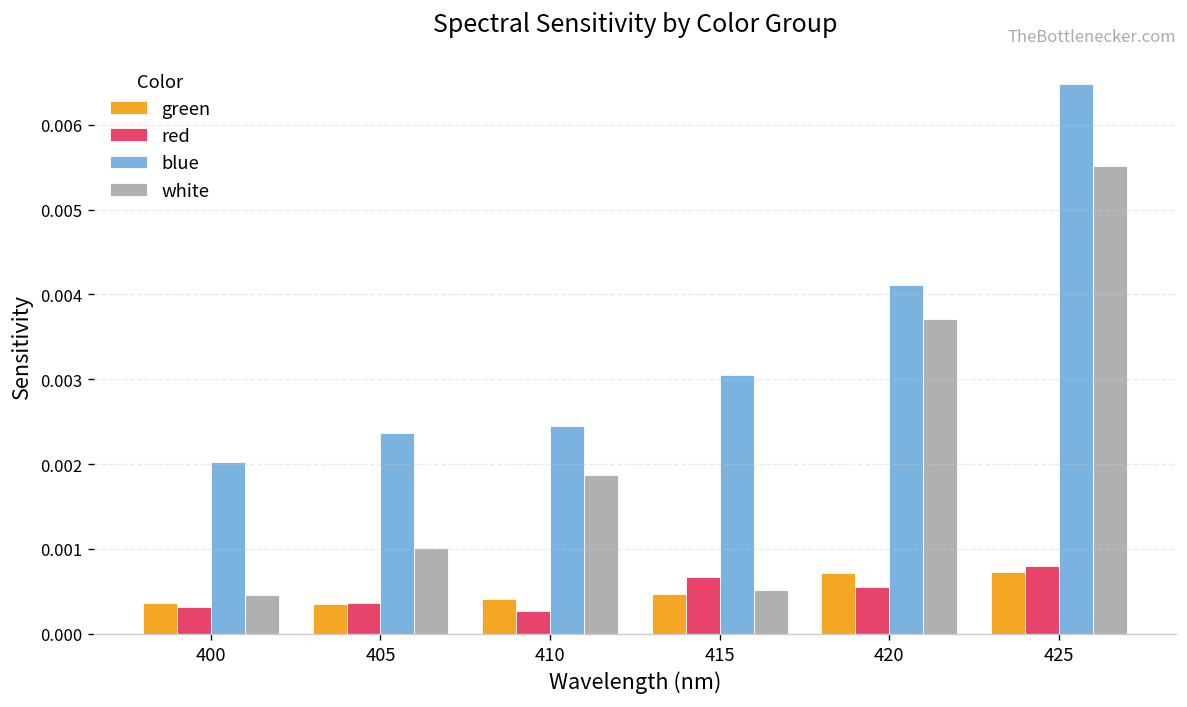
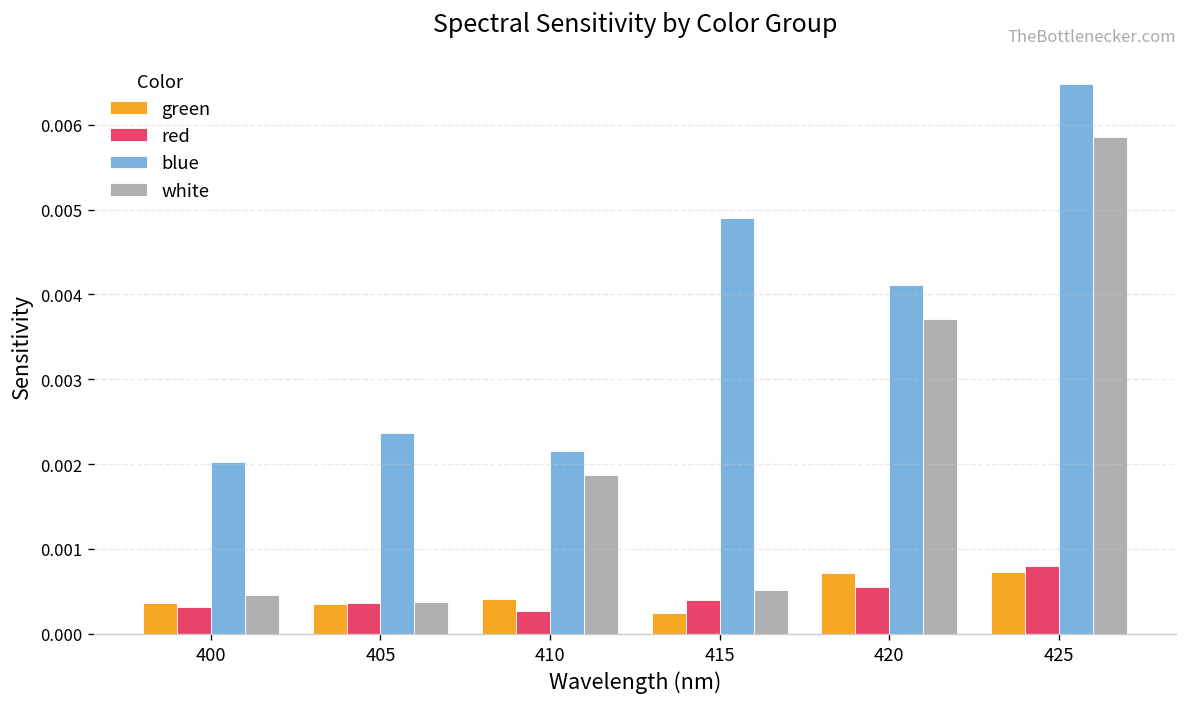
white, 405: 0.0010 -> 0.0004
blue, 410: 0.0024 -> 0.0022
green, 415: 0.0005 -> 0.0003
red, 415: 0.0007 -> 0.0004
blue, 415: 0.0031 -> 0.0049
white, 425: 0.0055 -> 0.0059
